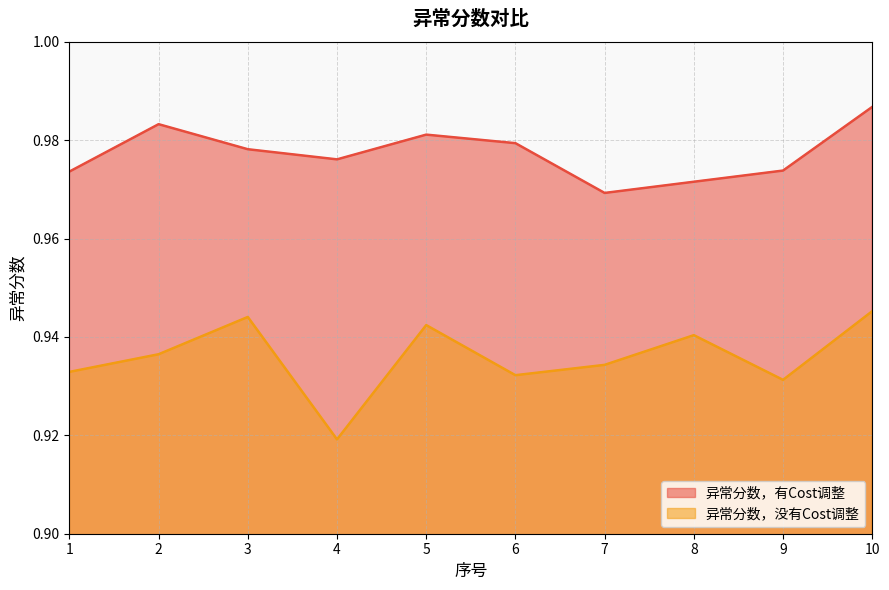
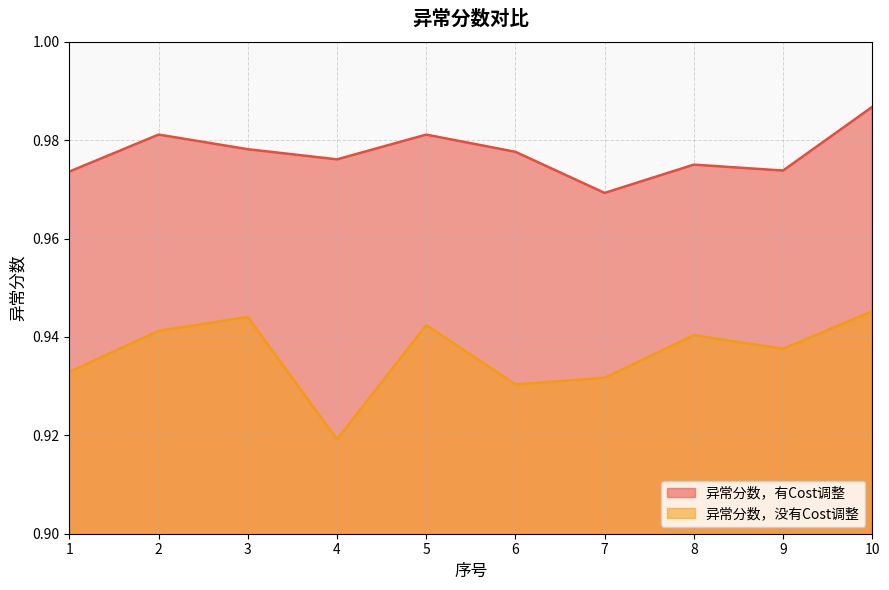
异常分数，有Cost调整, 2: 0.983 -> 0.981
异常分数，没有Cost调整, 2: 0.936 -> 0.941
异常分数，有Cost调整, 6: 0.979 -> 0.978
异常分数，没有Cost调整, 6: 0.932 -> 0.930
异常分数，没有Cost调整, 7: 0.934 -> 0.932
异常分数，有Cost调整, 8: 0.972 -> 0.975
异常分数，没有Cost调整, 9: 0.931 -> 0.938
